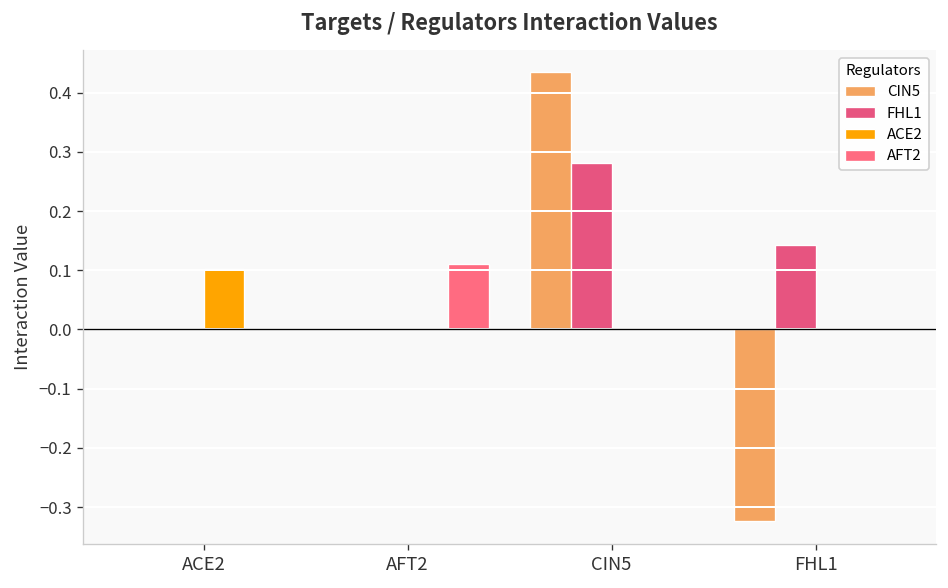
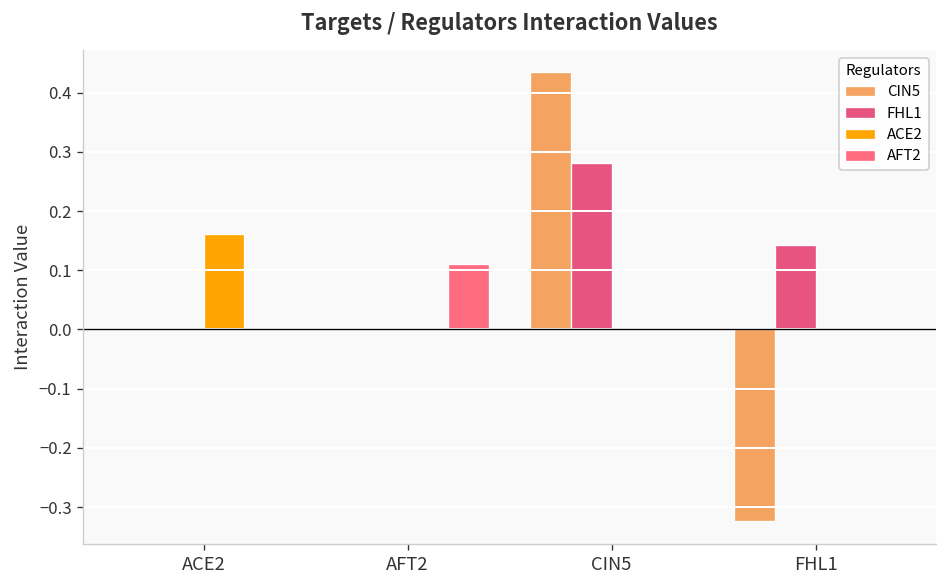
ACE2, ACE2: 0.10 -> 0.16
